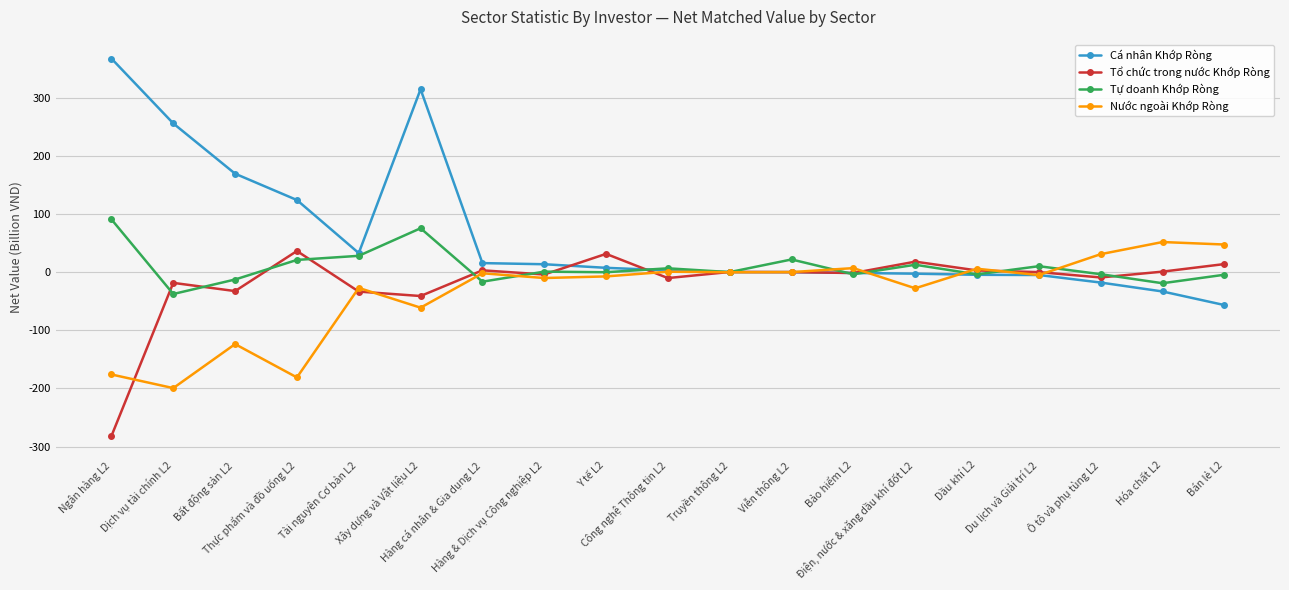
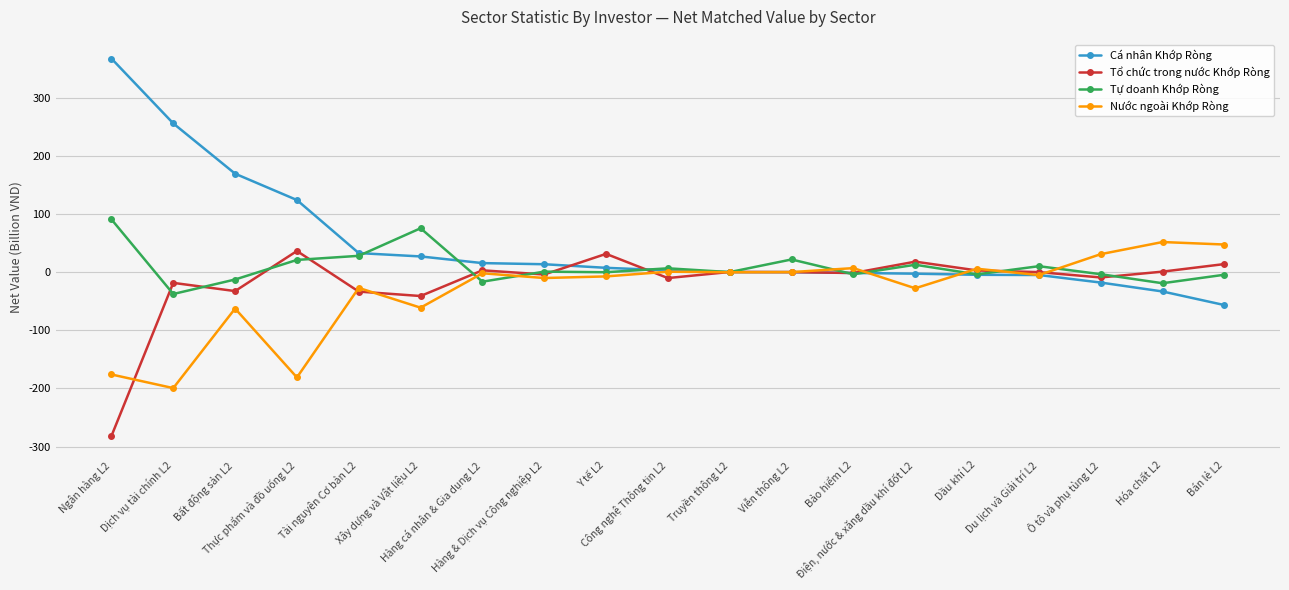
Nước ngoài Khớp Ròng, Bất động sản L2: -120 -> -60
Cá nhân Khớp Ròng, Xây dựng và Vật liệu L2: 310 -> 30
